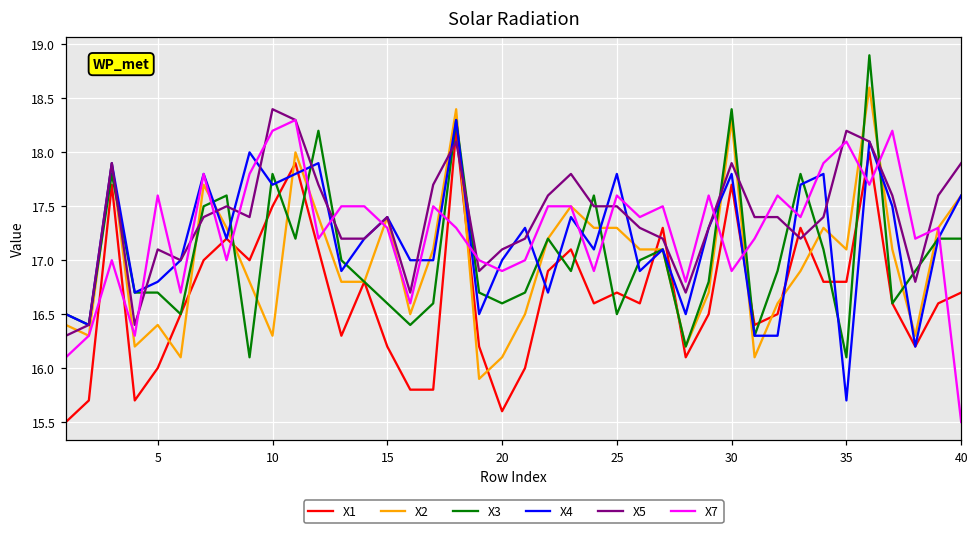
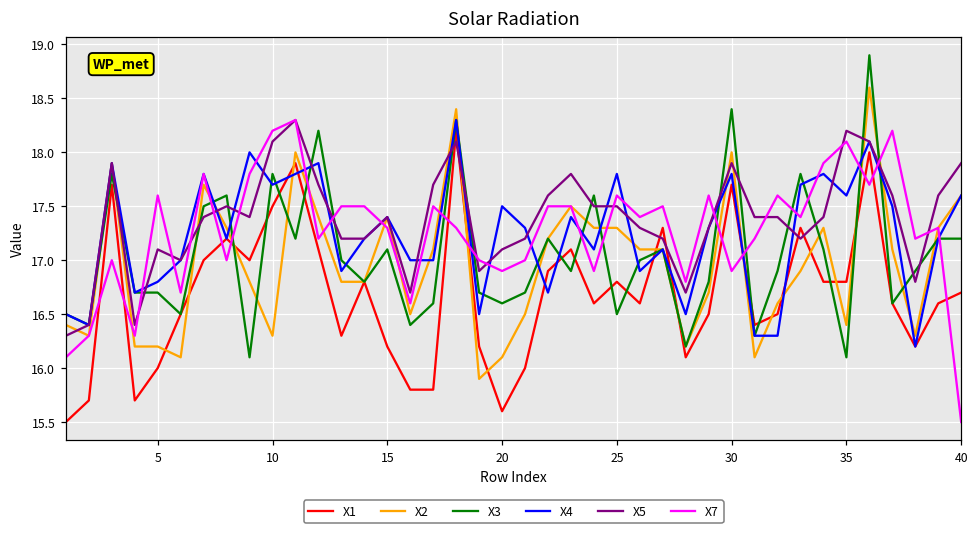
X2, 5: 16.4 -> 16.2
X5, 10: 18.4 -> 18.1
X3, 15: 16.6 -> 17.1
X4, 20: 17.0 -> 17.5
X1, 25: 16.7 -> 16.8
X2, 30: 18.3 -> 18.0
X2, 35: 17.1 -> 16.4
X4, 35: 15.7 -> 17.6
